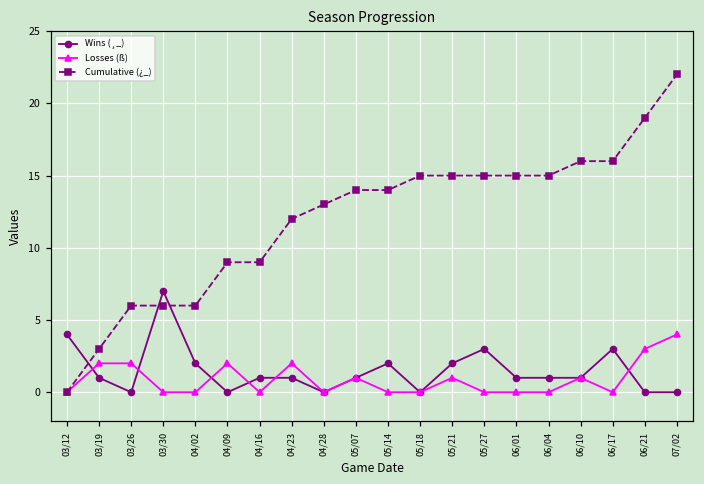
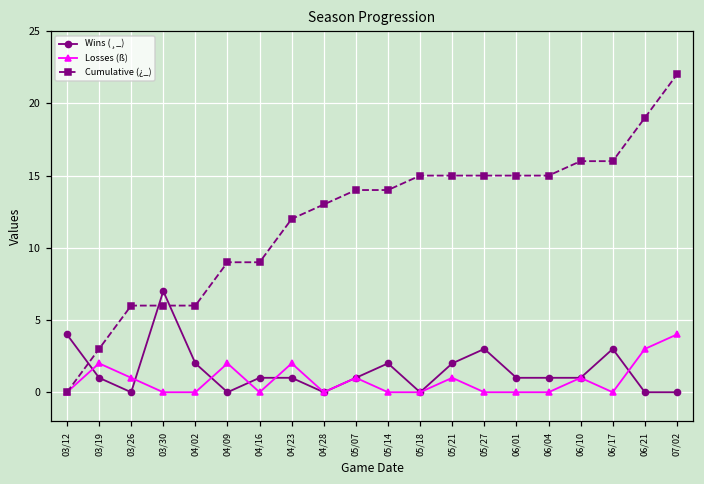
Losses (ß), 03/26: 2 -> 1
